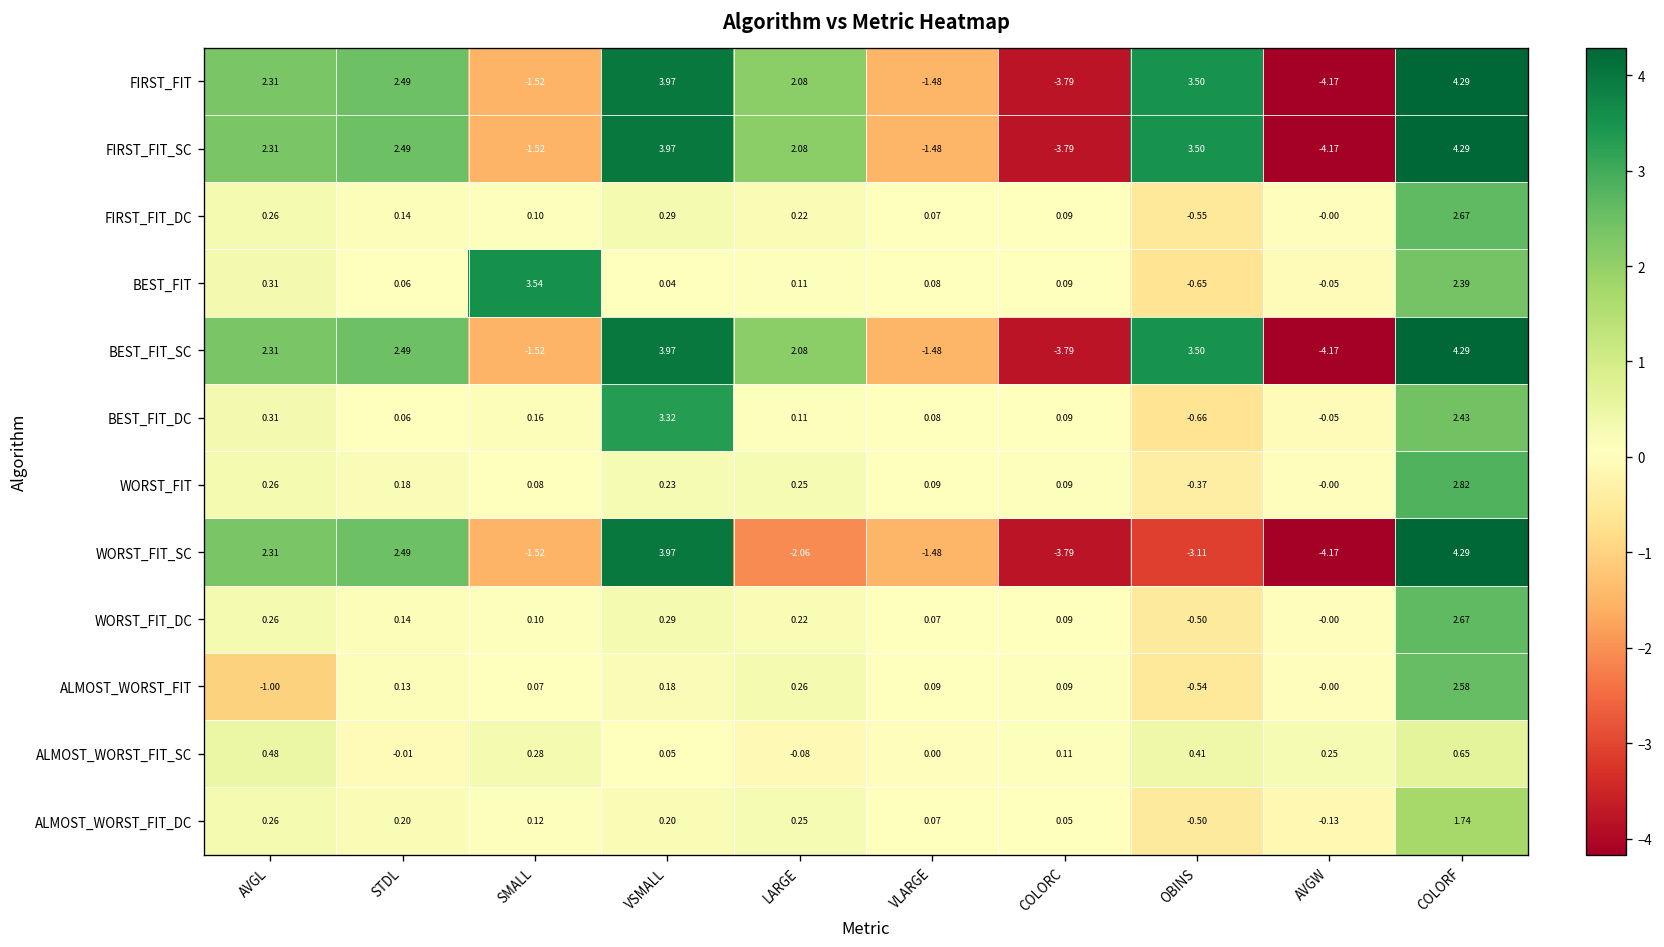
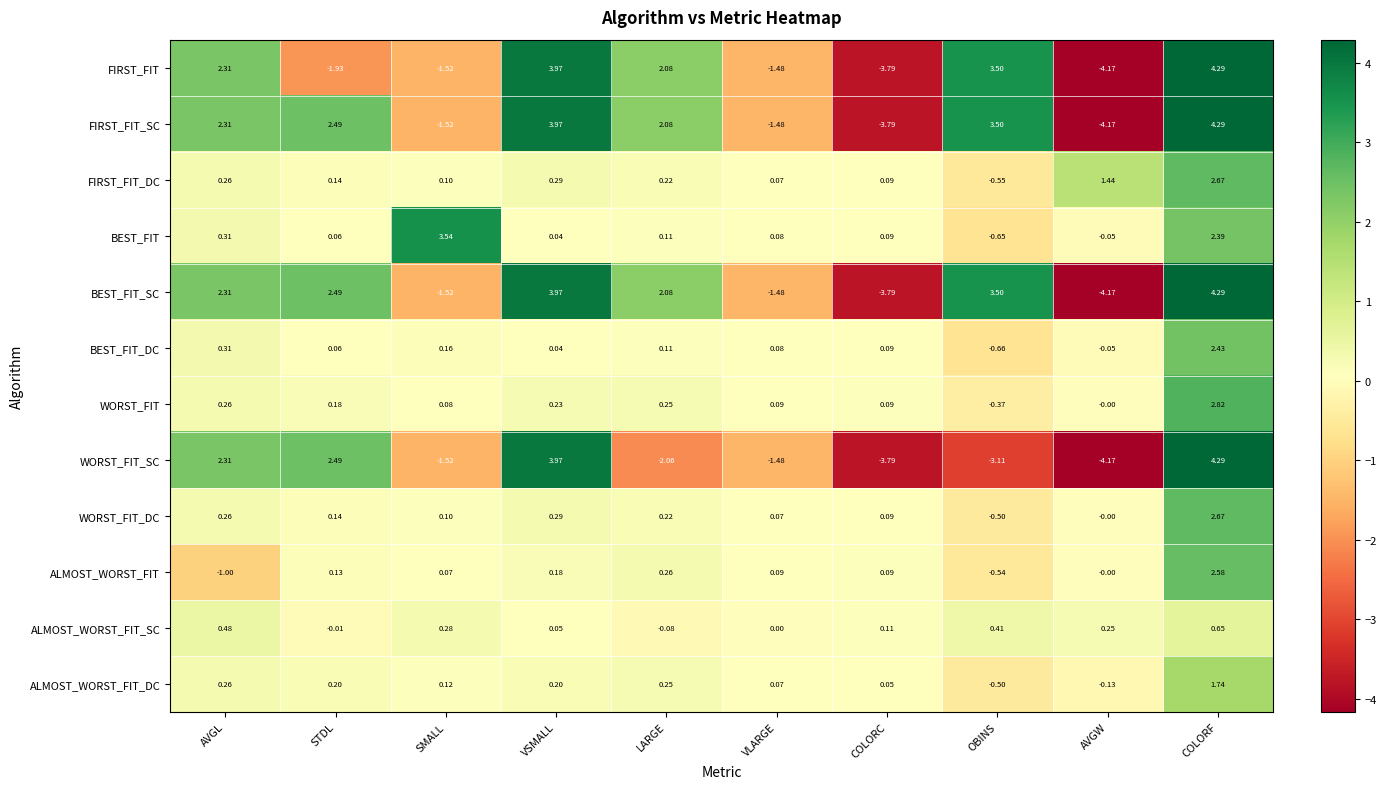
FIRST_FIT, STDL: 2.49 -> -1.93
FIRST_FIT_DC, AVGW: -0.00 -> 1.44
BEST_FIT_DC, VSMALL: 3.32 -> 0.04
